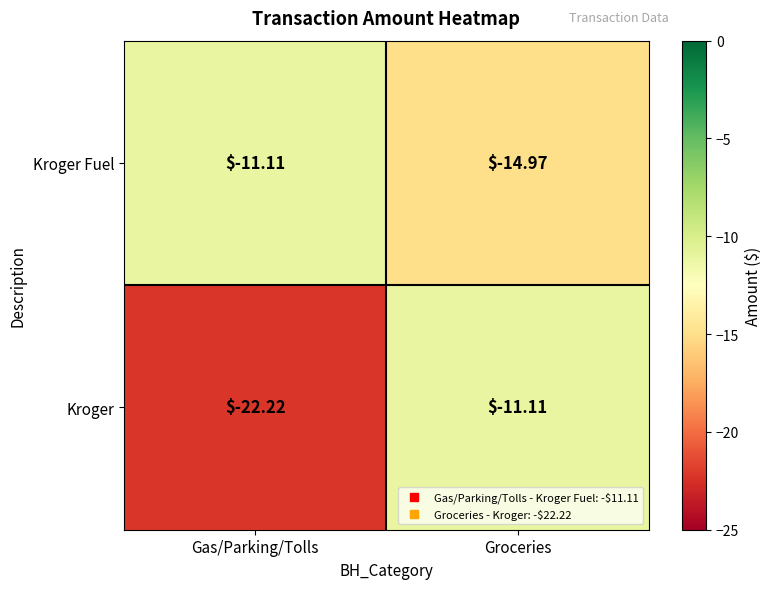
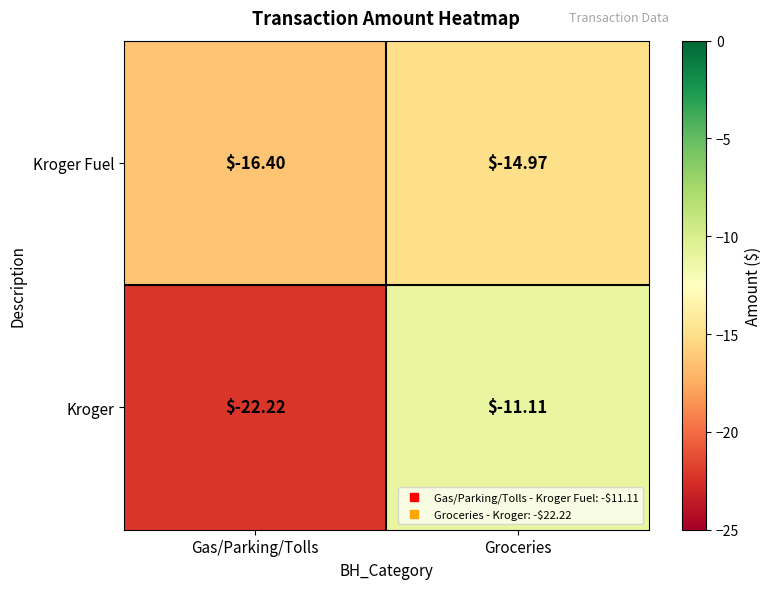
Kroger Fuel, Gas/Parking/Tolls: $-11.11 -> $-16.40
